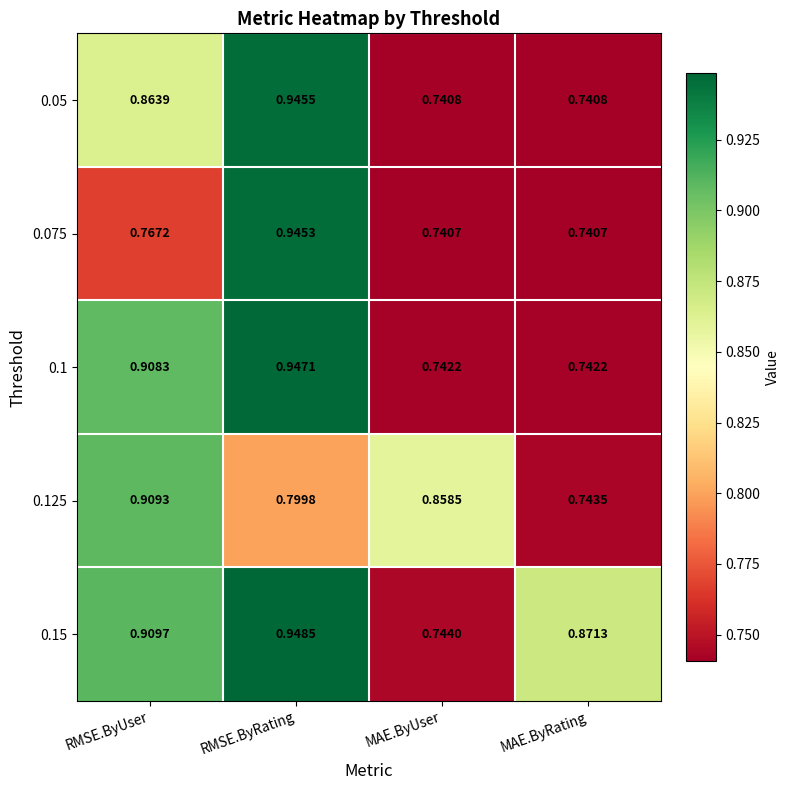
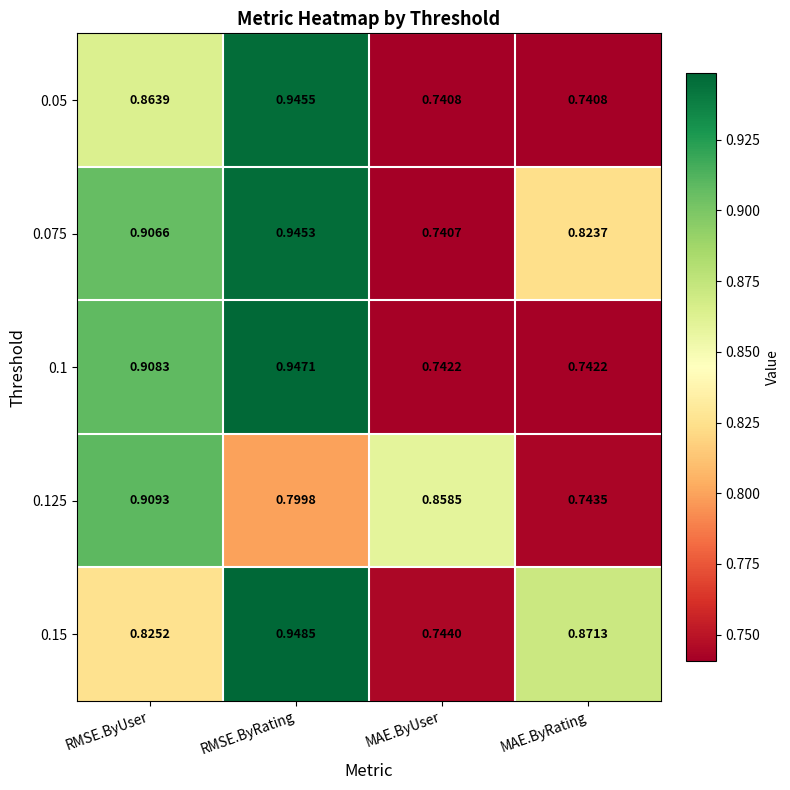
0.075, RMSE.ByUser: 0.7672 -> 0.9066
0.075, MAE.ByRating: 0.7407 -> 0.8237
0.15, RMSE.ByUser: 0.9097 -> 0.8252
